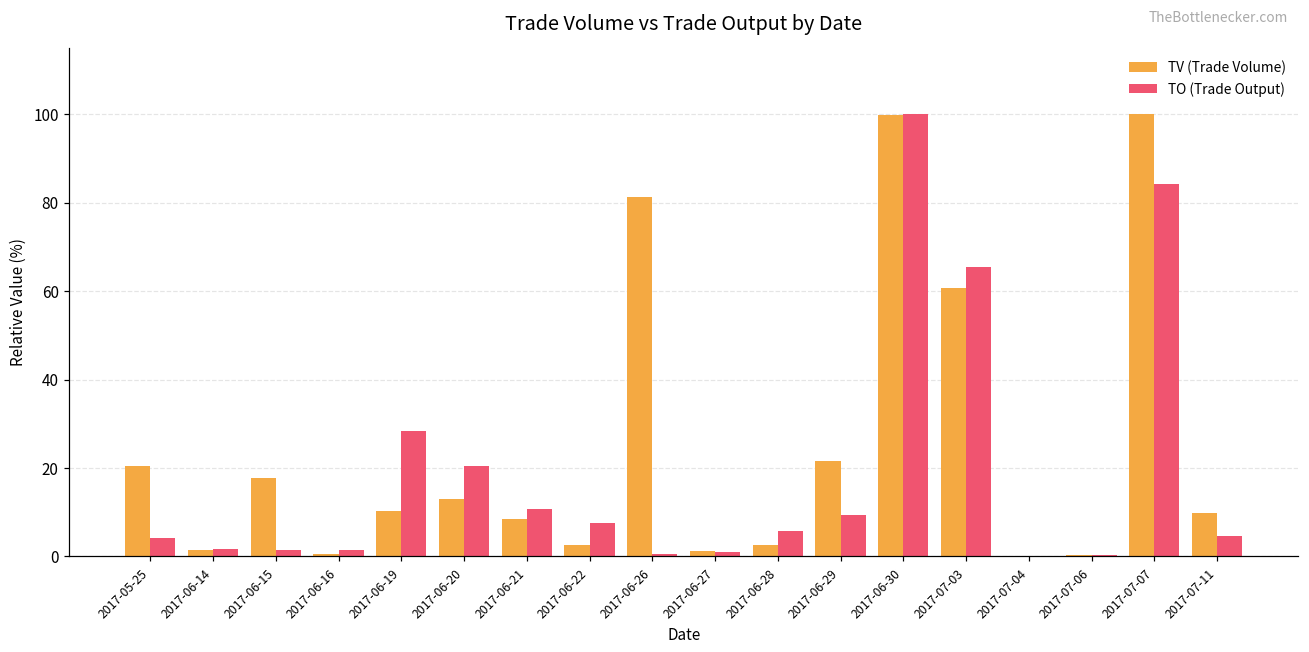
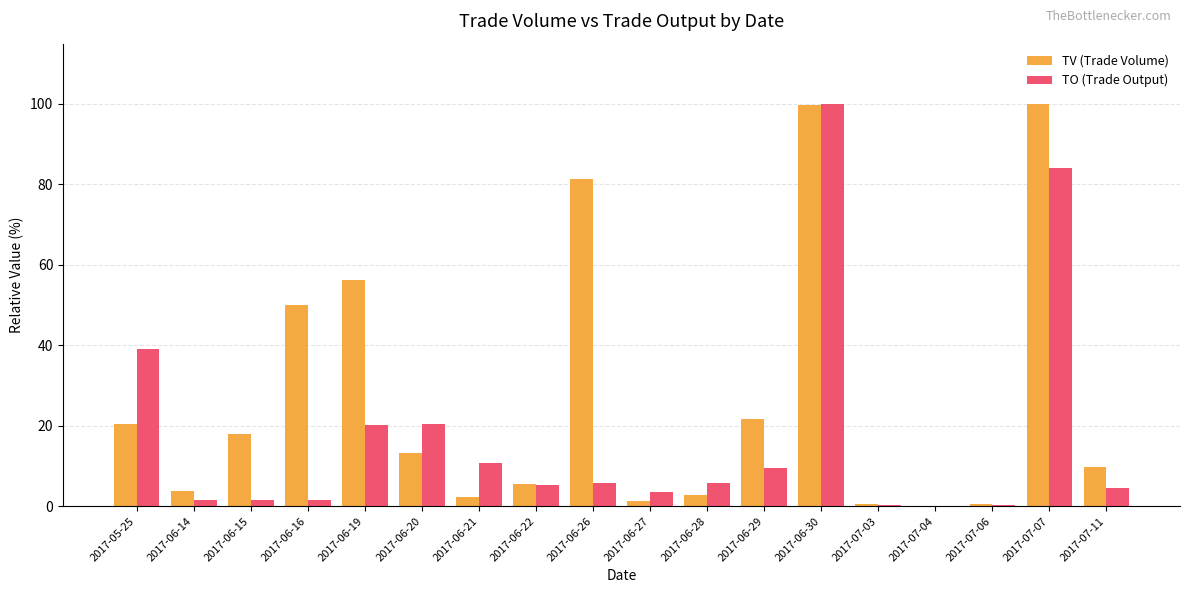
TO (Trade Output), 2017-05-25: 4 -> 39
TV (Trade Volume), 2017-06-14: 1 -> 4
TV (Trade Volume), 2017-06-16: 1 -> 50
TV (Trade Volume), 2017-06-19: 10 -> 56
TO (Trade Output), 2017-06-19: 28 -> 20
TV (Trade Volume), 2017-06-21: 8 -> 2
TV (Trade Volume), 2017-06-22: 3 -> 6
TO (Trade Output), 2017-06-22: 8 -> 5
TO (Trade Output), 2017-06-26: 1 -> 6
TO (Trade Output), 2017-06-27: 1 -> 3
TV (Trade Volume), 2017-07-03: 61 -> 0
TO (Trade Output), 2017-07-03: 66 -> 0
